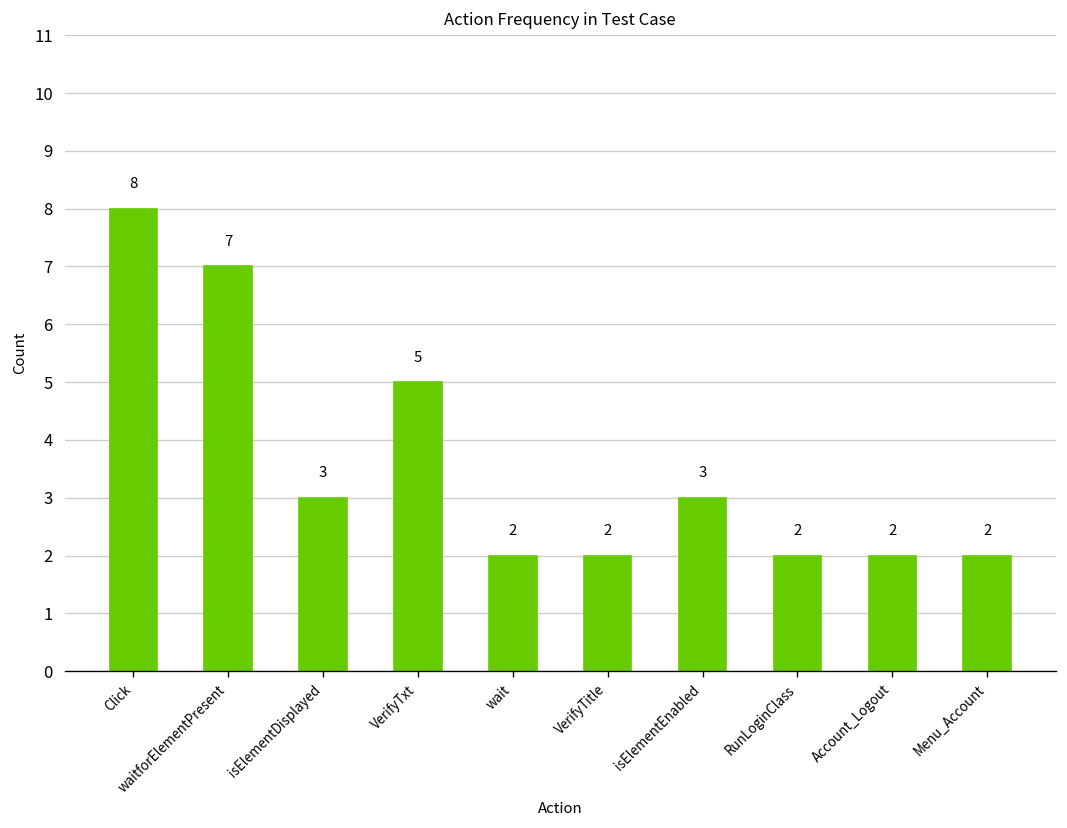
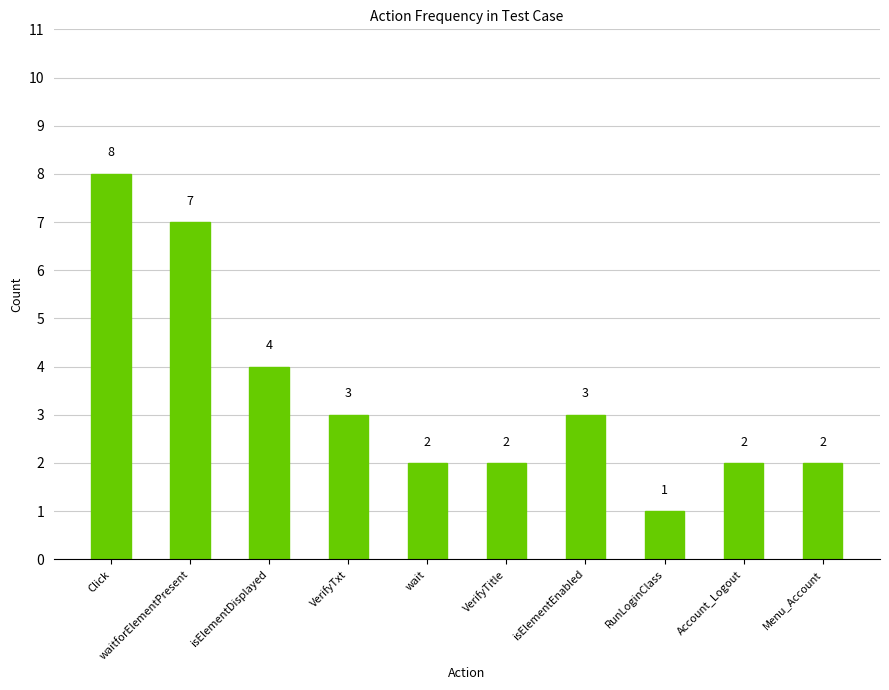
isElementDisplayed: 3 -> 4
VerifyTxt: 5 -> 3
RunLoginClass: 2 -> 1
